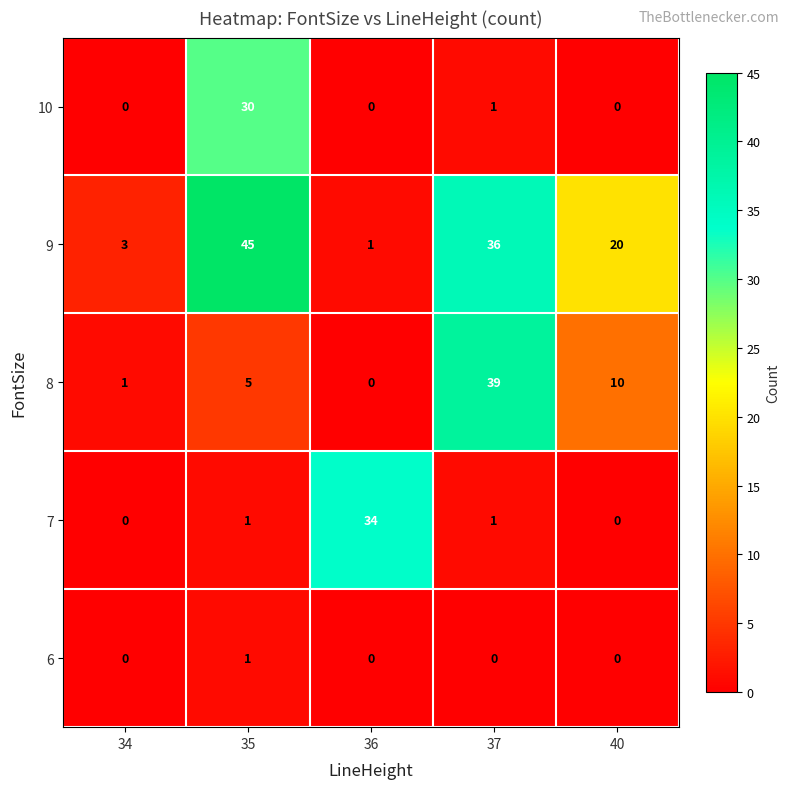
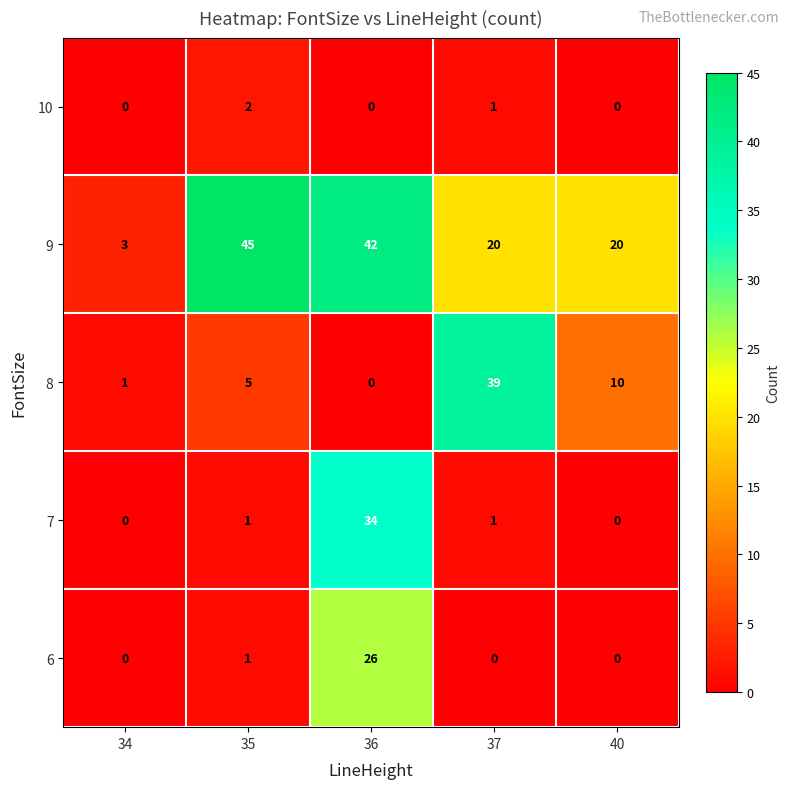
10, 35: 30 -> 2
9, 36: 1 -> 42
9, 37: 36 -> 20
6, 36: 0 -> 26
